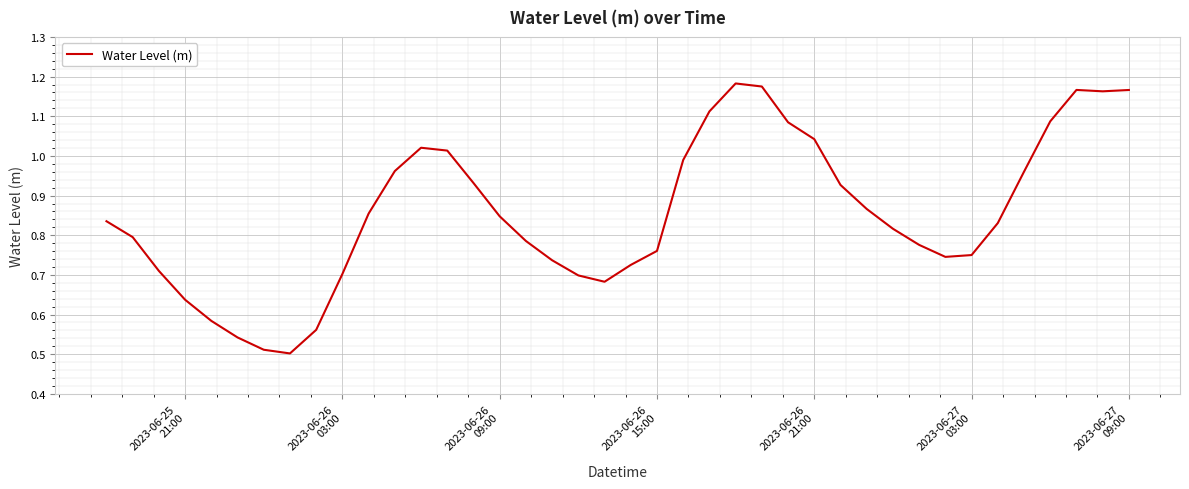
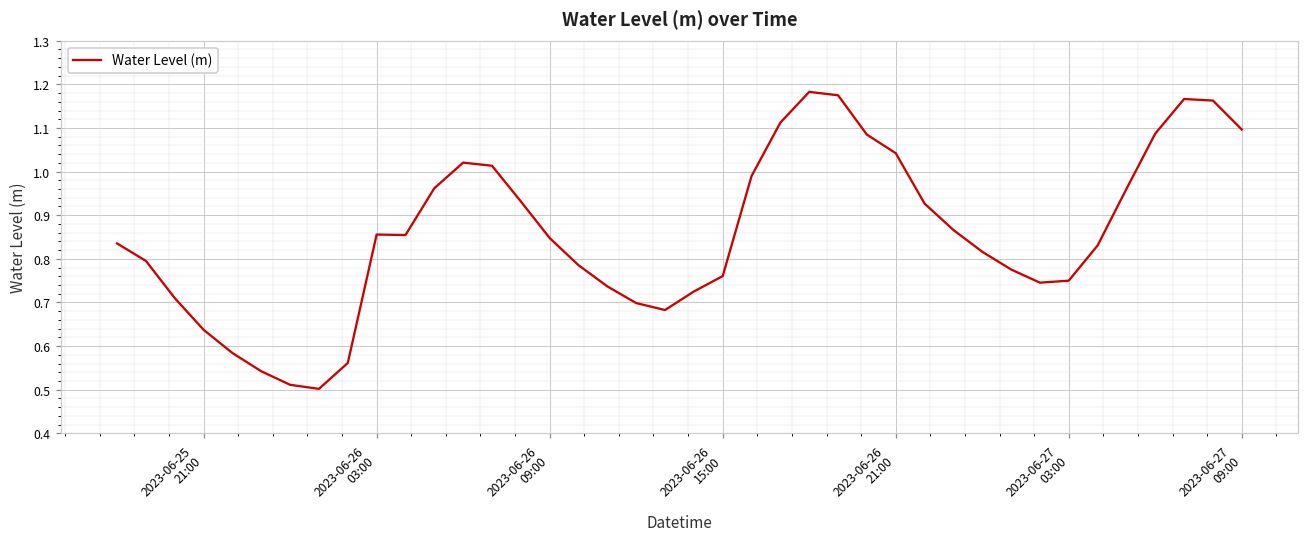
2023-06-26 03:00: 0.70 -> 0.86
2023-06-27 09:00: 1.17 -> 1.10
